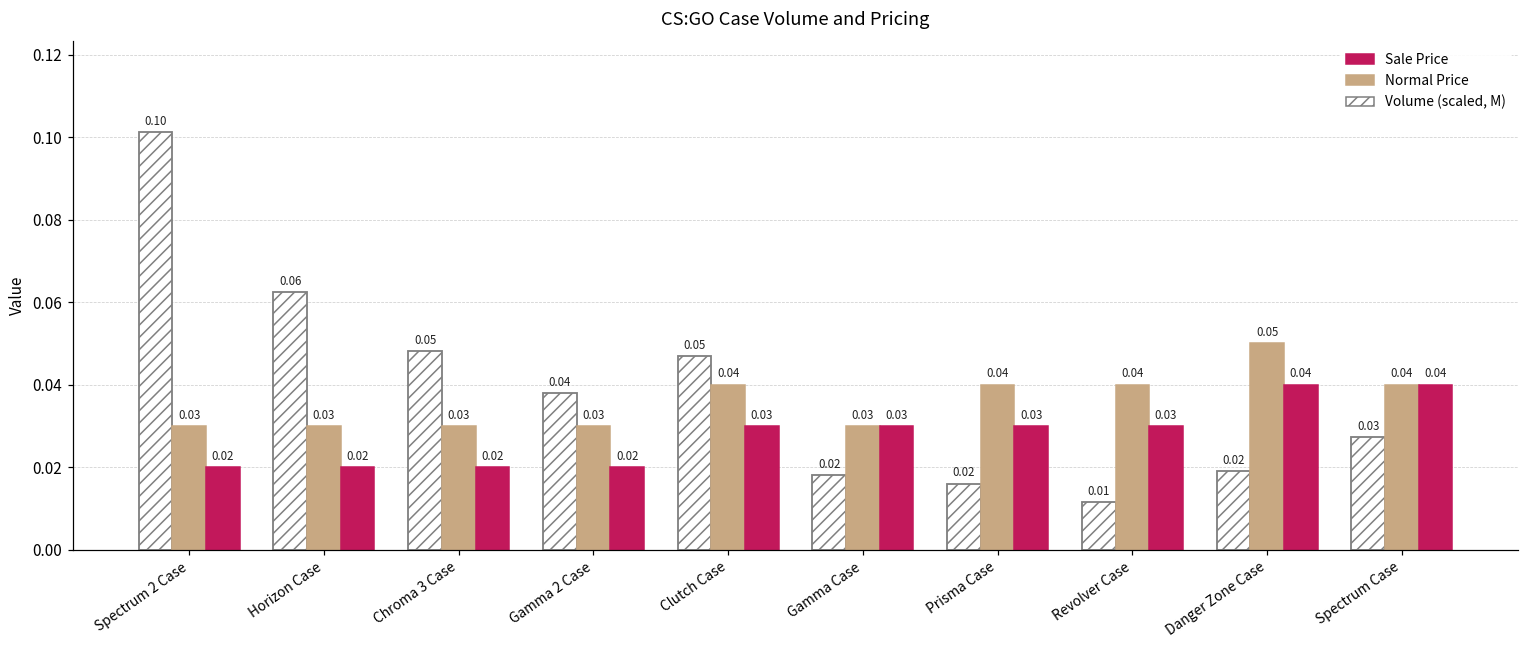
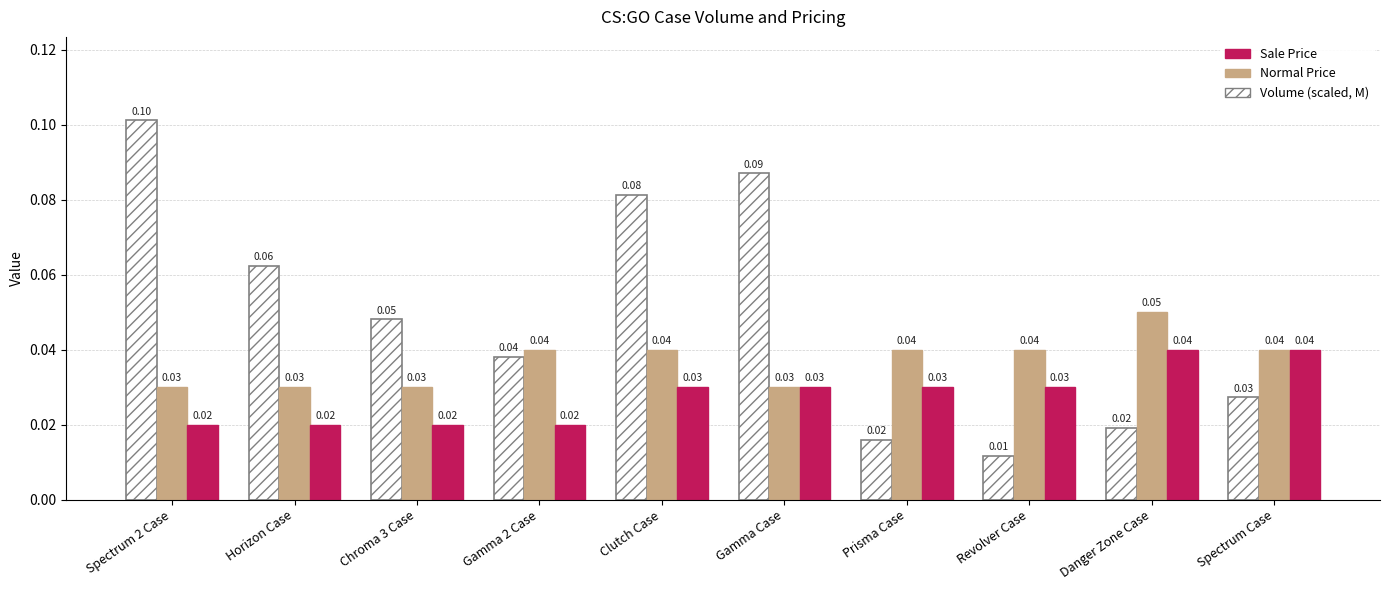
Normal Price, Gamma 2 Case: 0.03 -> 0.04
Volume (scaled, M), Clutch Case: 0.05 -> 0.08
Volume (scaled, M), Gamma Case: 0.02 -> 0.09
